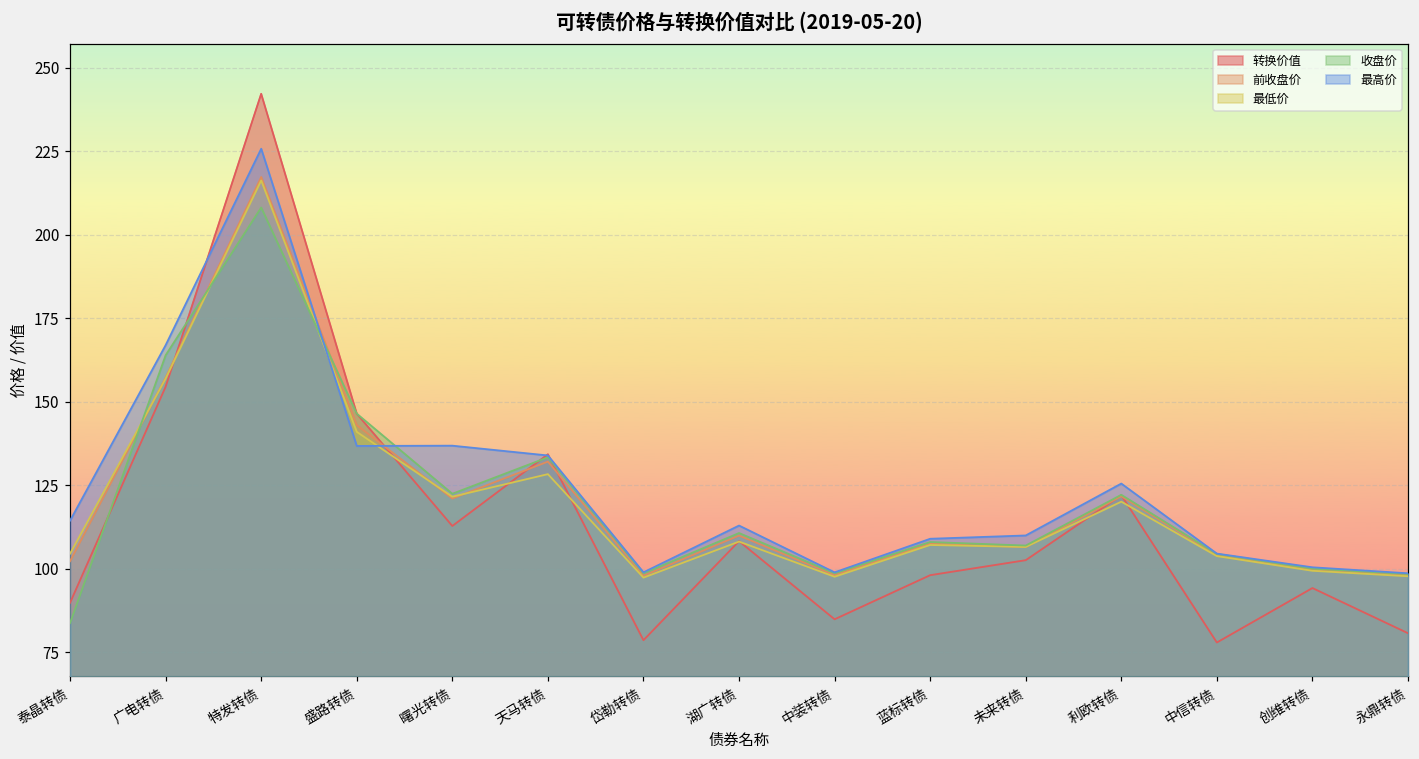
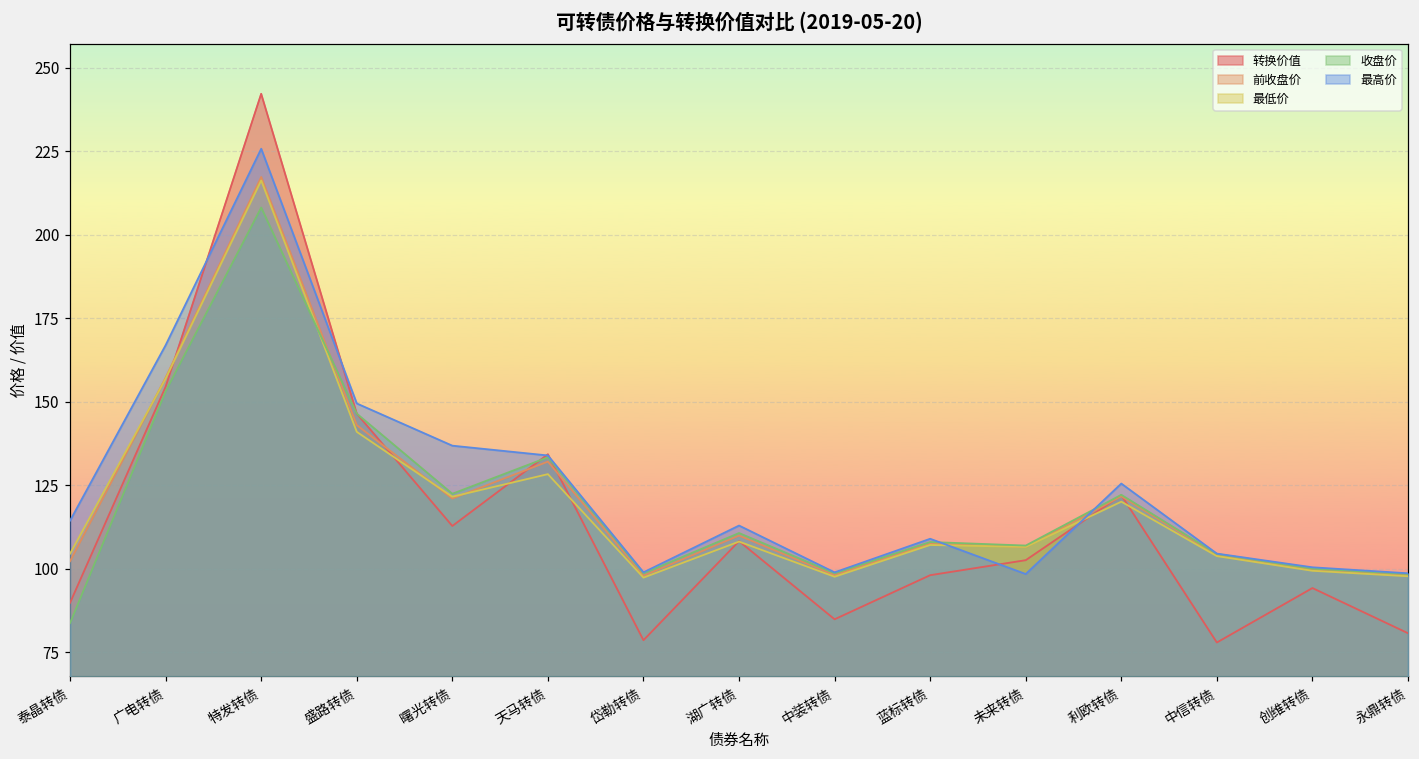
收盘价, 广电转债: 164 -> 153
最高价, 盛路转债: 137 -> 150
最高价, 未来转债: 110 -> 98
